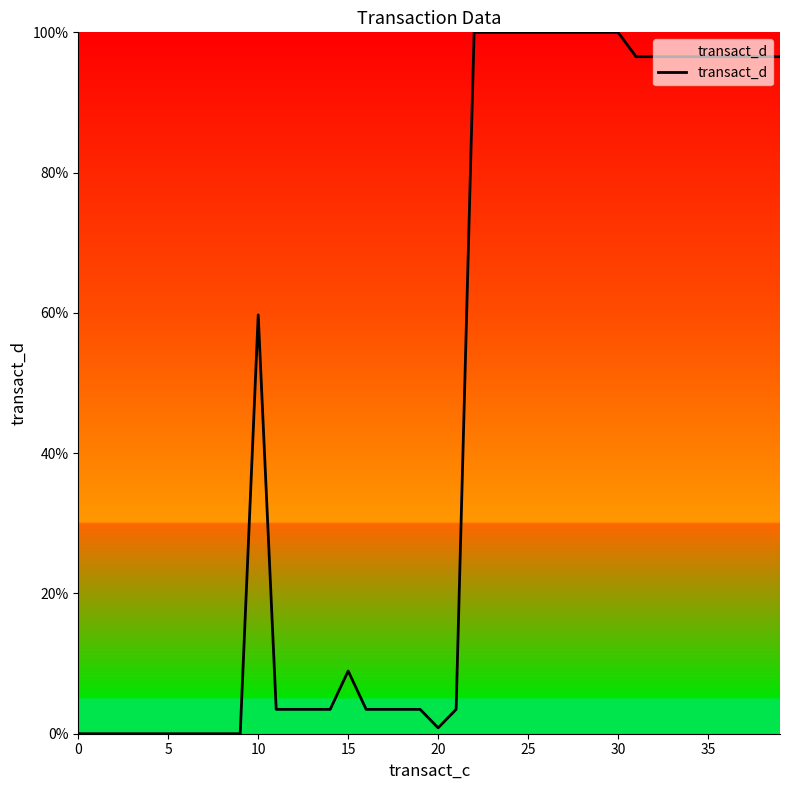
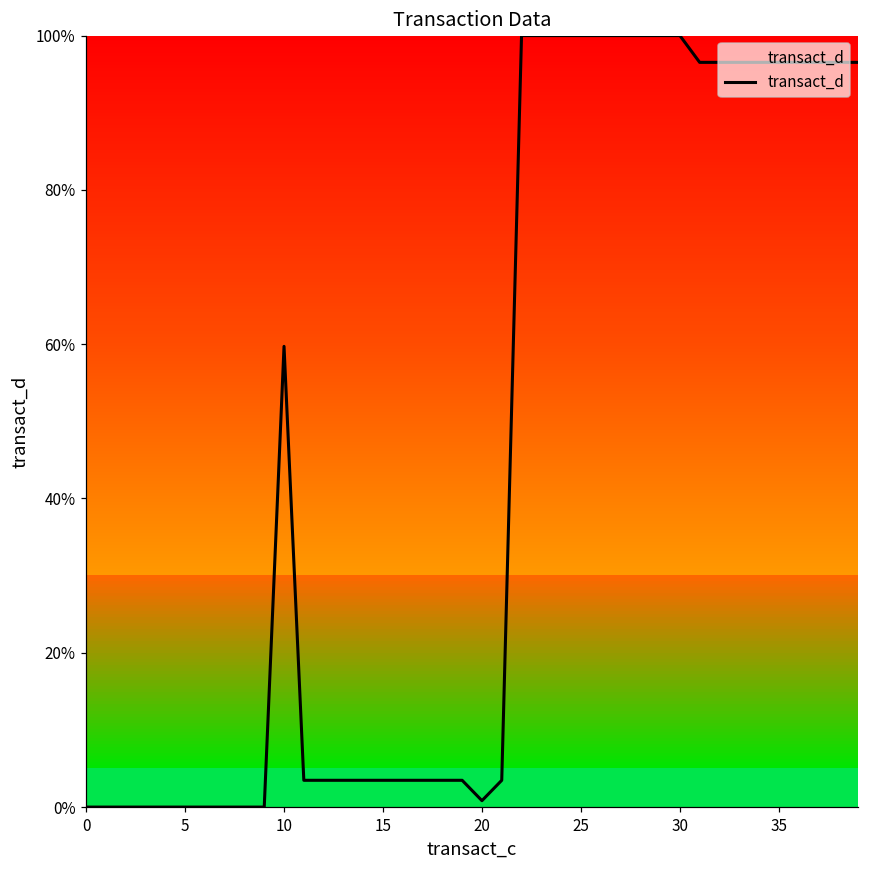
15: 9% -> 3%
